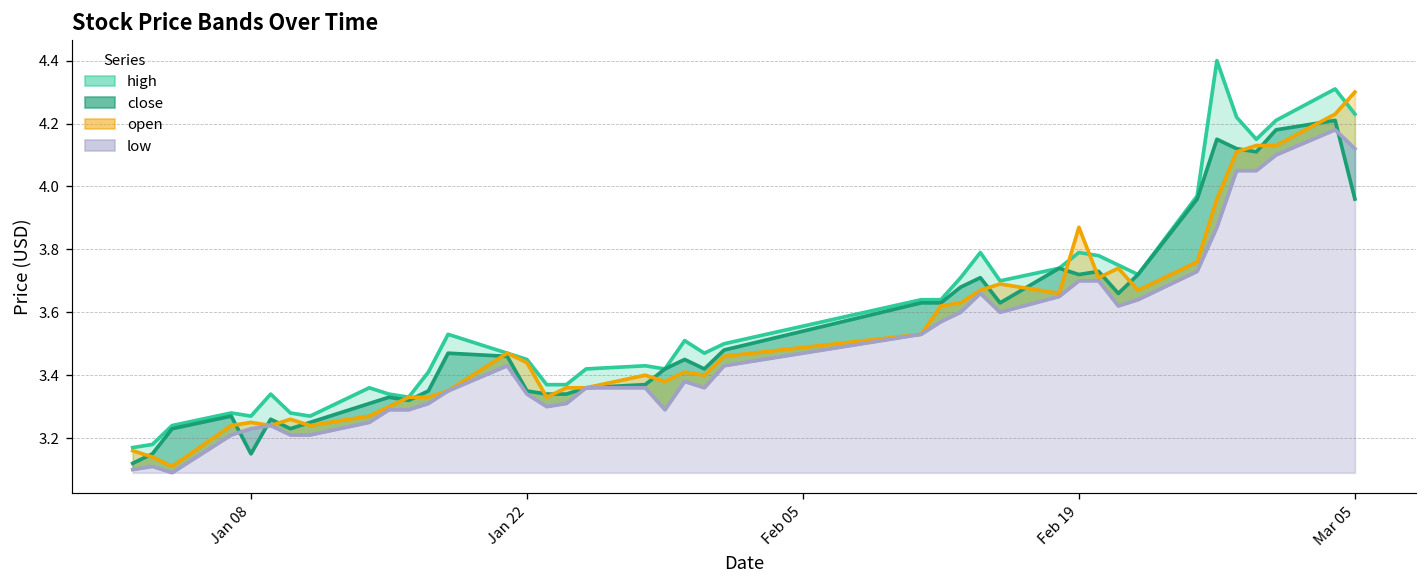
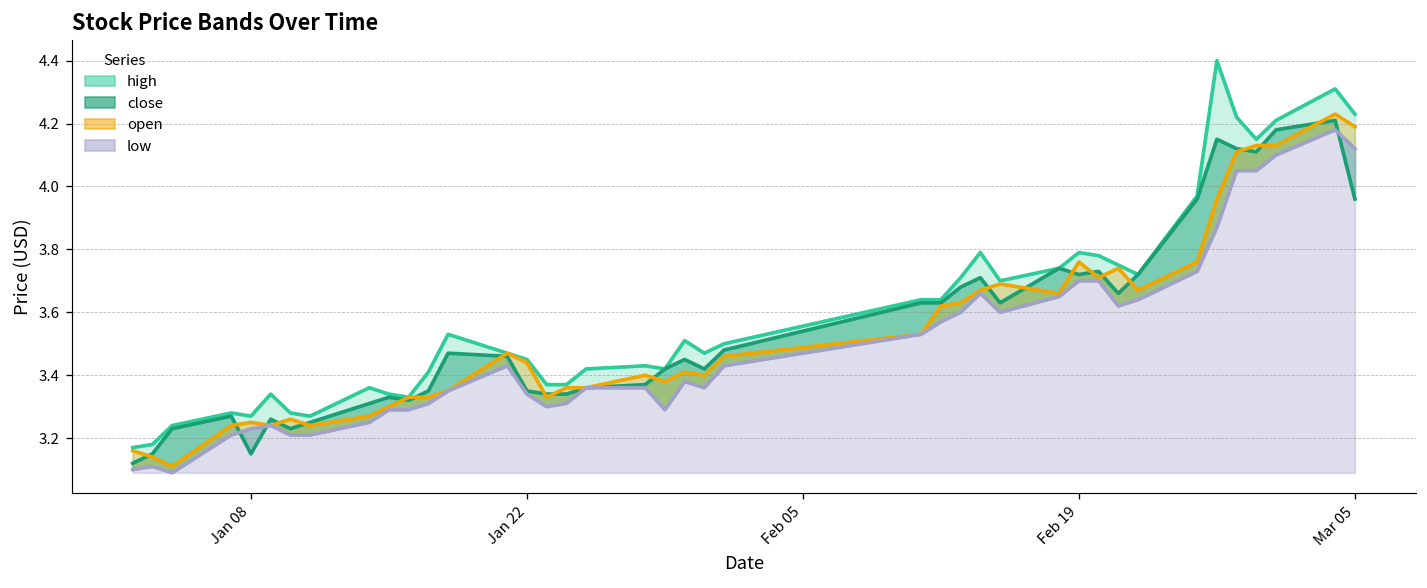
open, Feb 19: 3.87 -> 3.76
open, Mar 05: 4.30 -> 4.19
